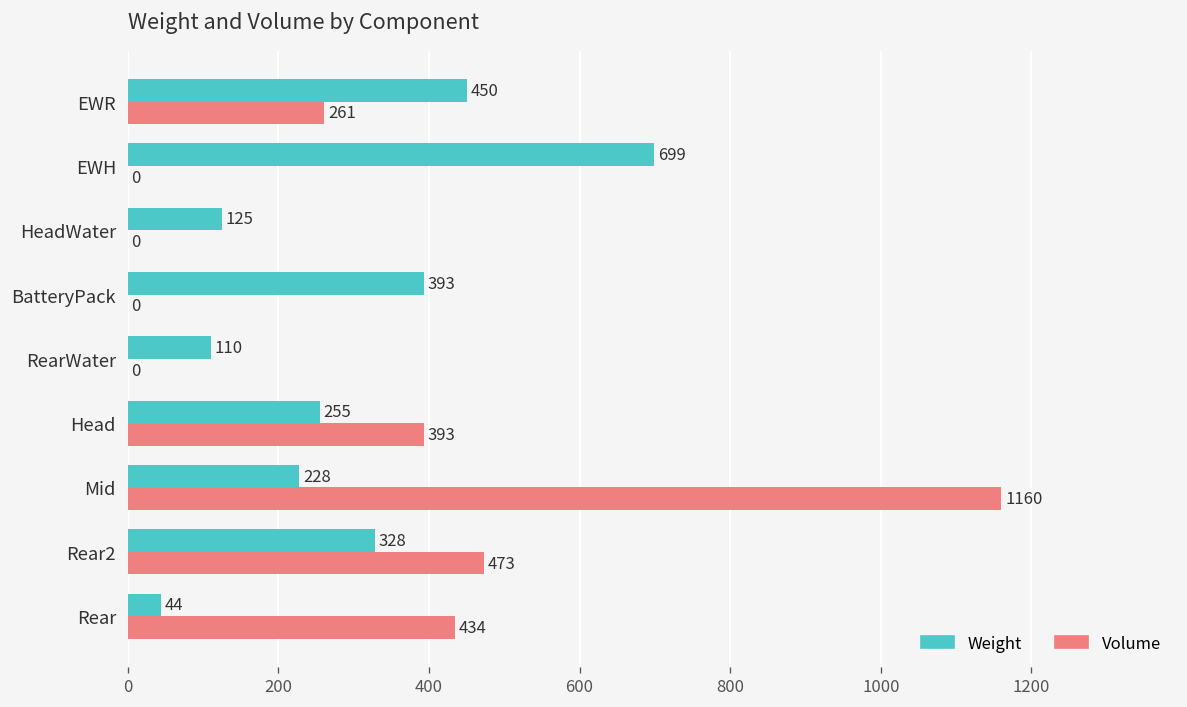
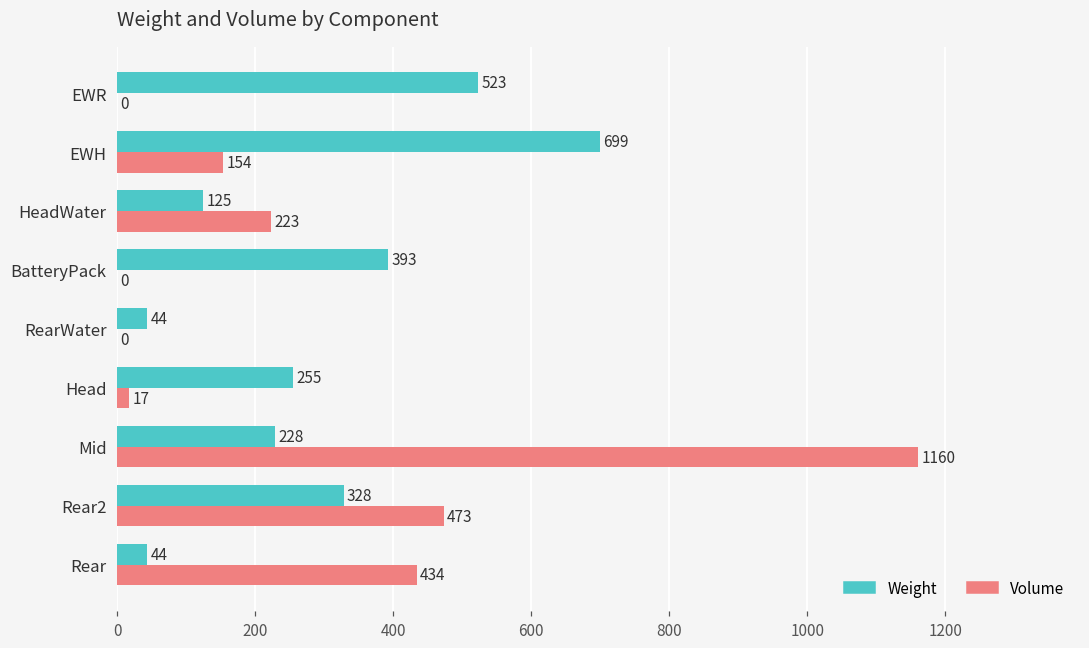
Weight, EWR: 450 -> 523
Volume, EWR: 261 -> 0
Volume, EWH: 0 -> 154
Volume, HeadWater: 0 -> 223
Weight, RearWater: 110 -> 44
Volume, Head: 393 -> 17
